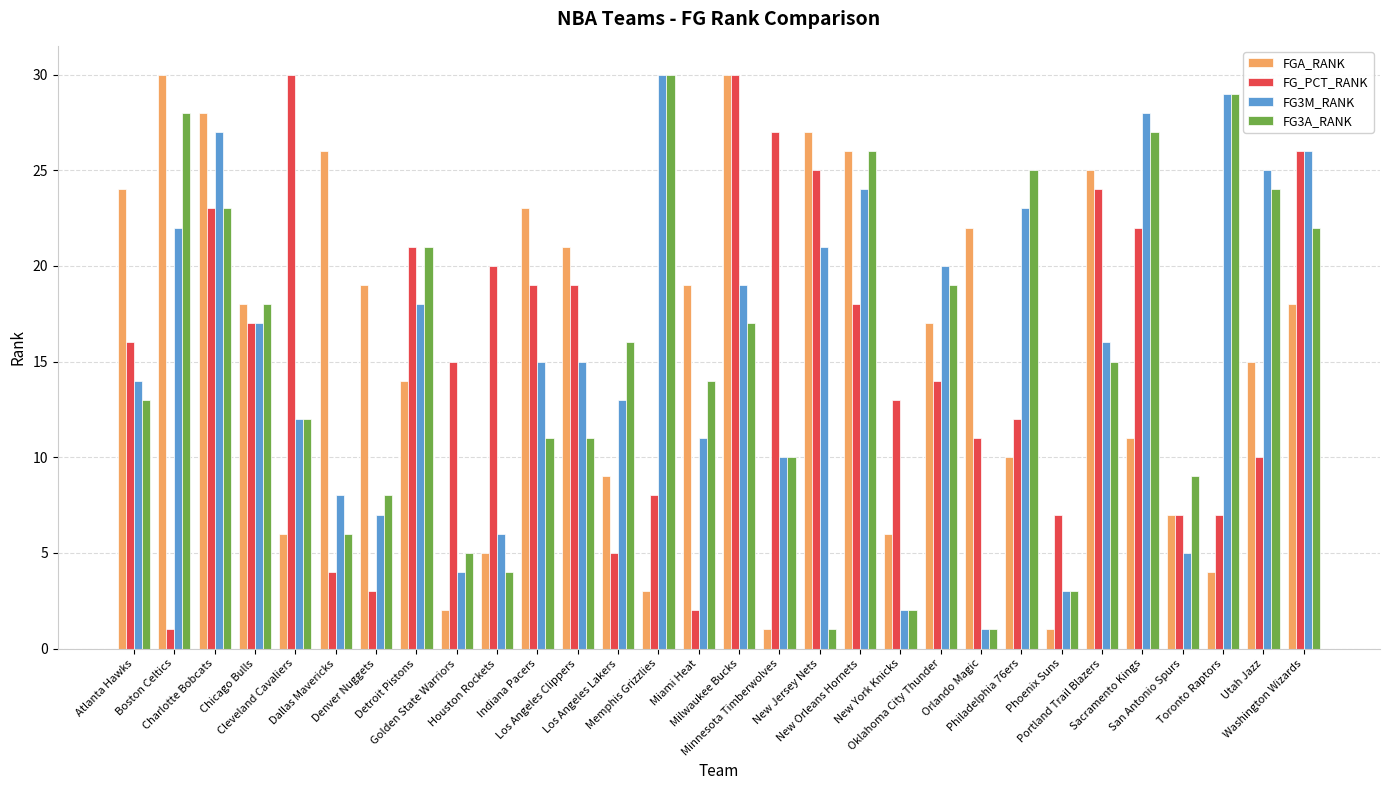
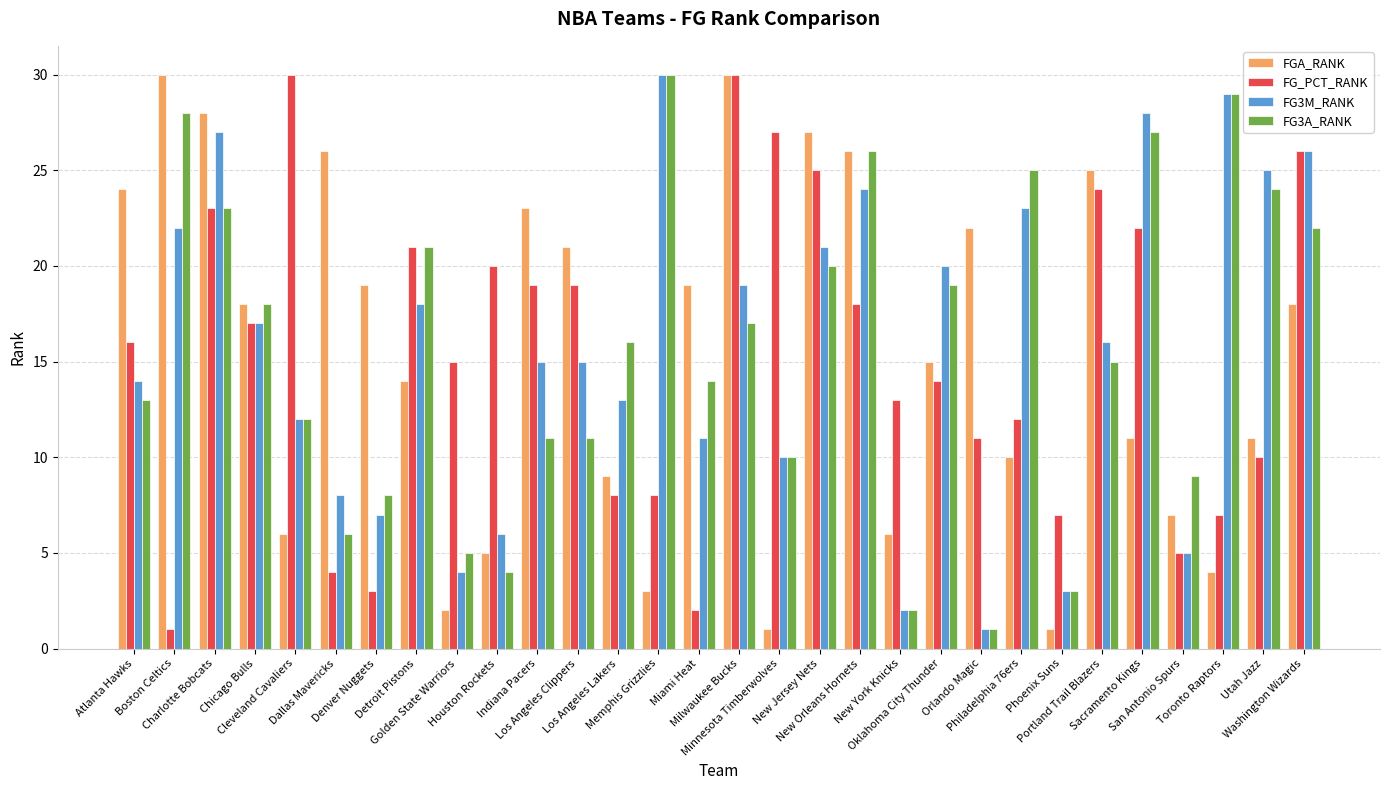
FG_PCT_RANK, Los Angeles Lakers: 5 -> 8
FG3A_RANK, New Jersey Nets: 1 -> 20
FGA_RANK, Oklahoma City Thunder: 17 -> 15
FG_PCT_RANK, San Antonio Spurs: 7 -> 5
FGA_RANK, Utah Jazz: 15 -> 11
